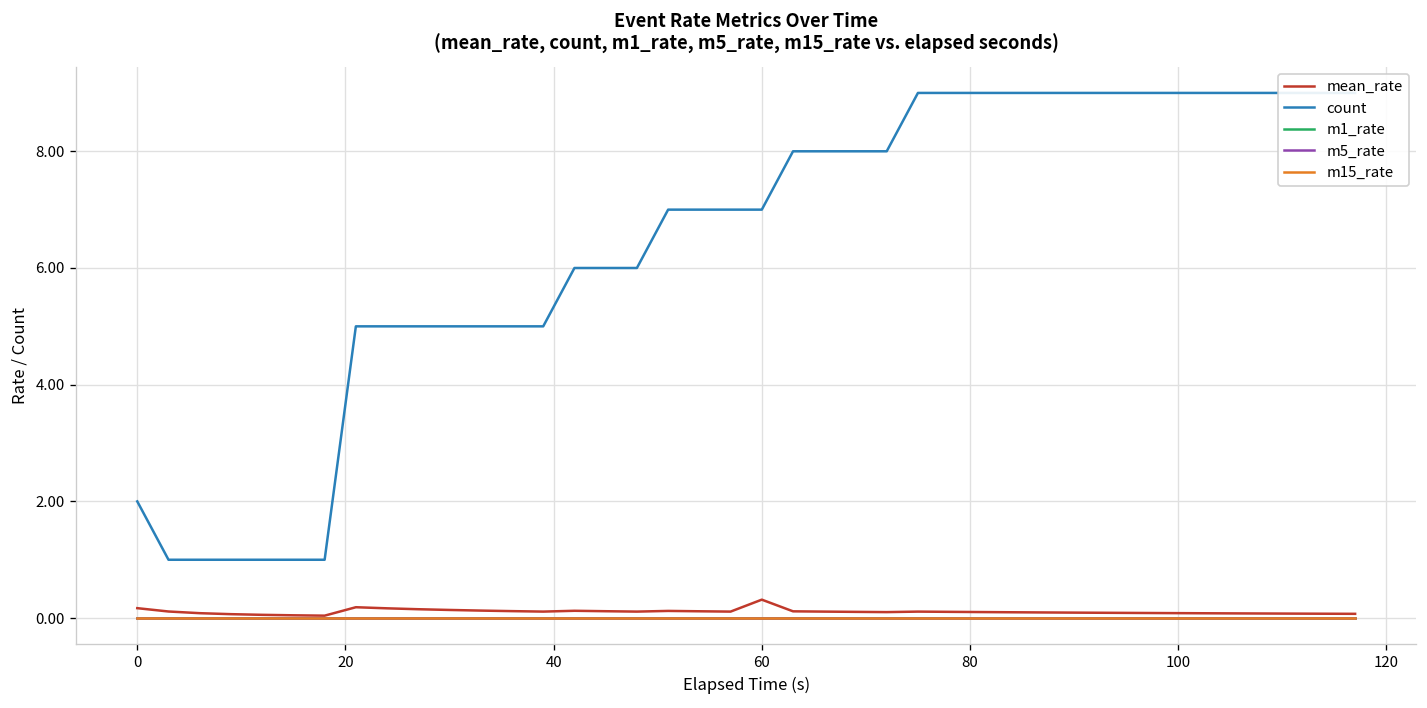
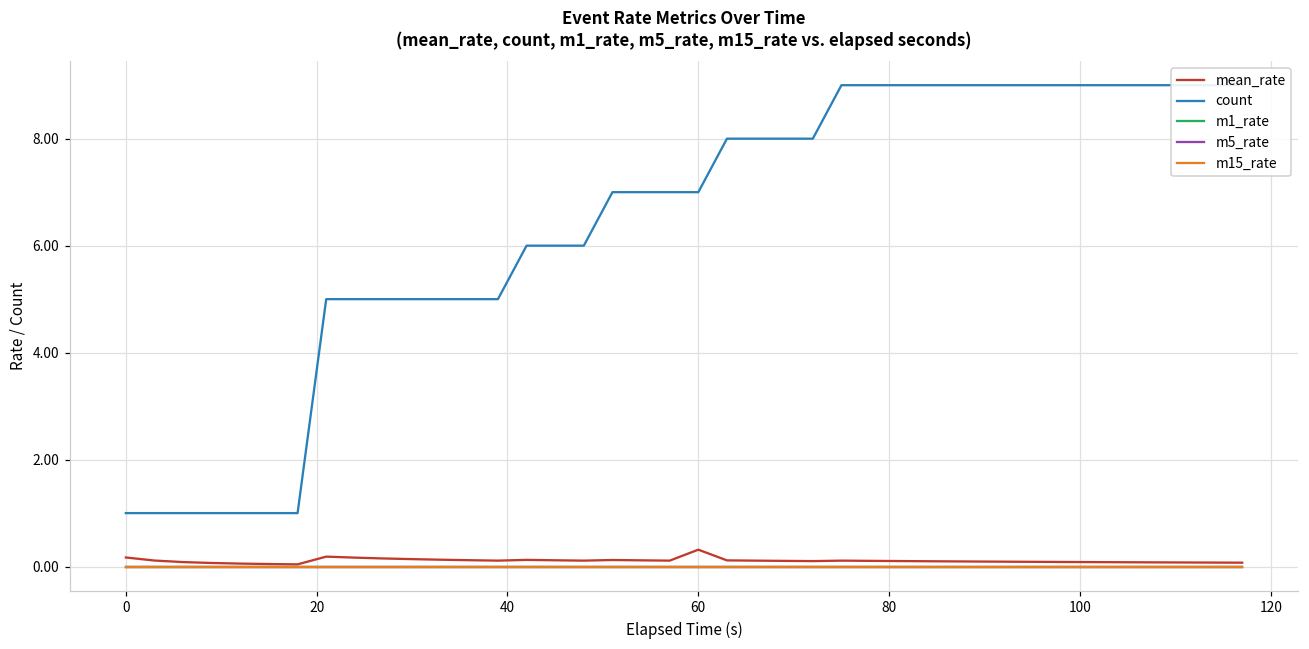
count, 0: 2 -> 1
